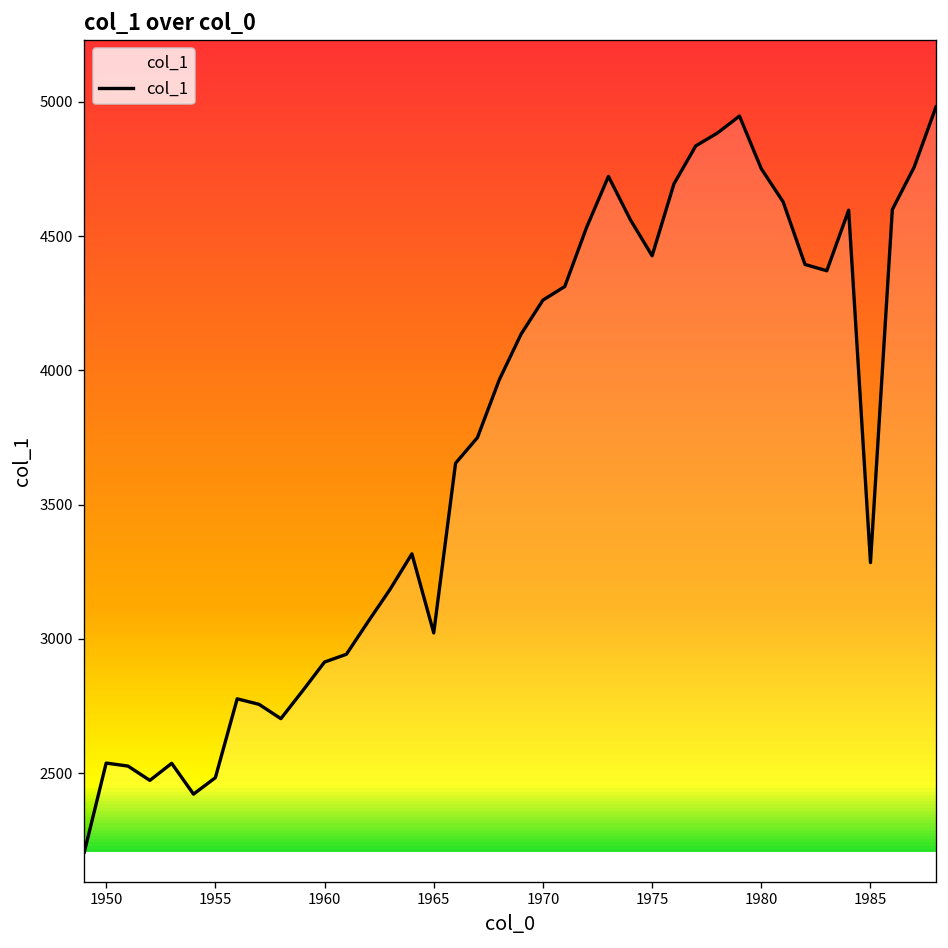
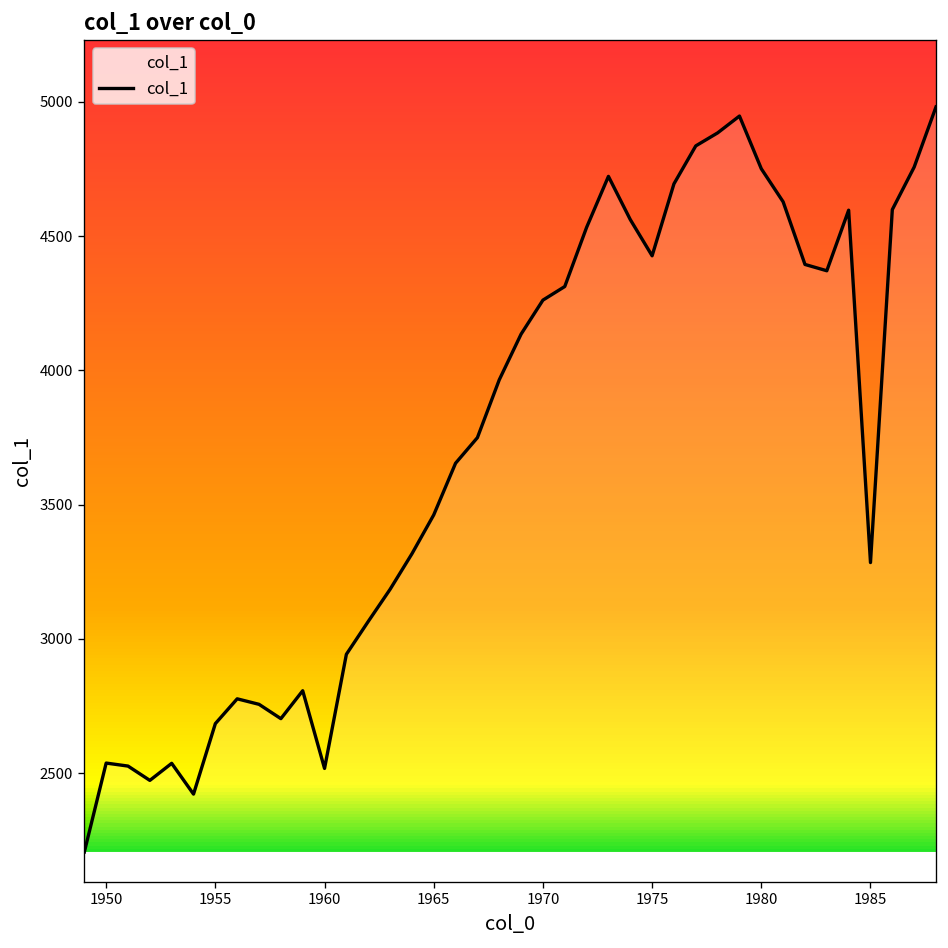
1955: 2480 -> 2680
1960: 2910 -> 2520
1965: 3020 -> 3460
